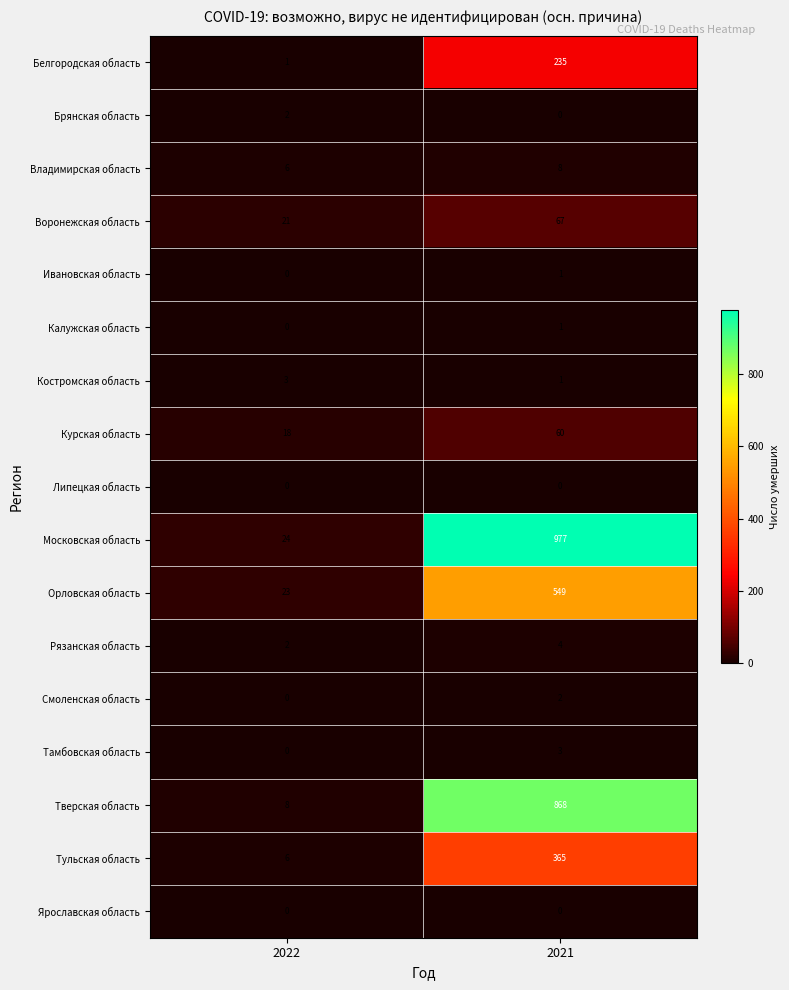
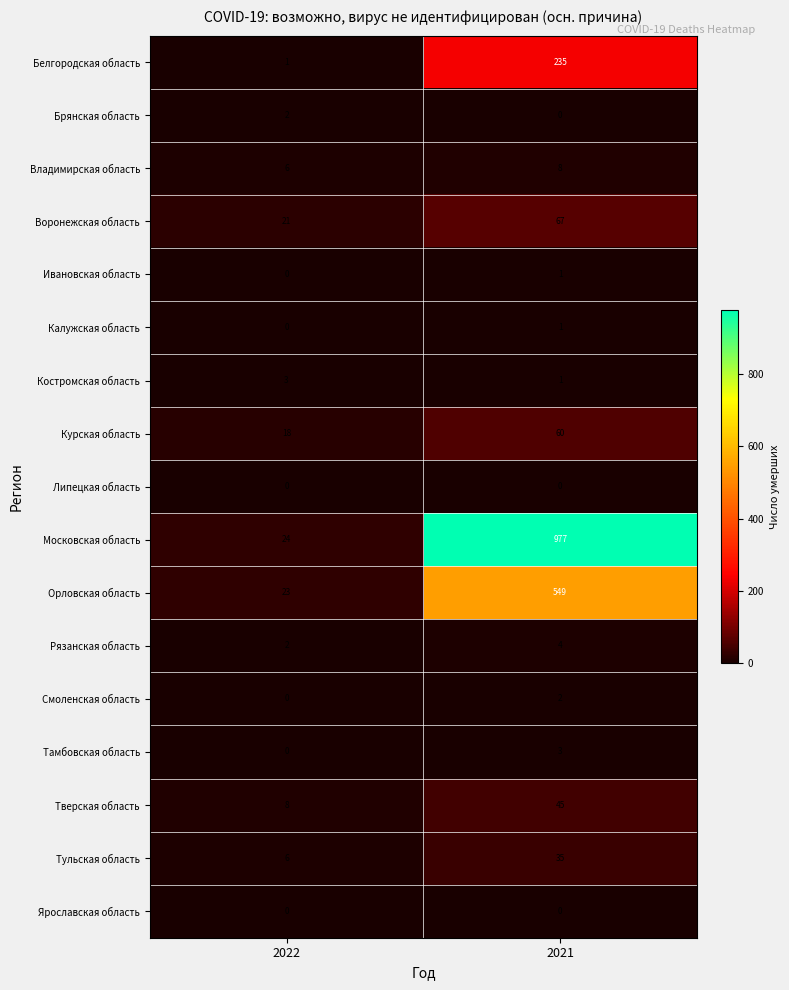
Тверская область, 2021: 868 -> 45
Тульская область, 2021: 365 -> 35
